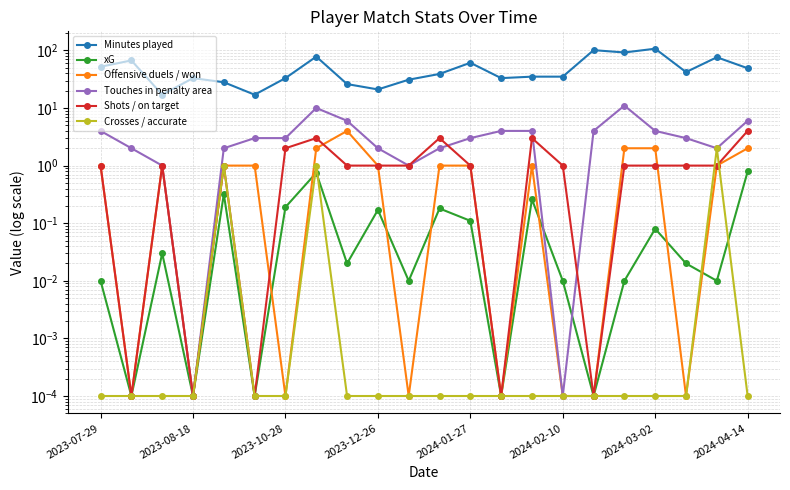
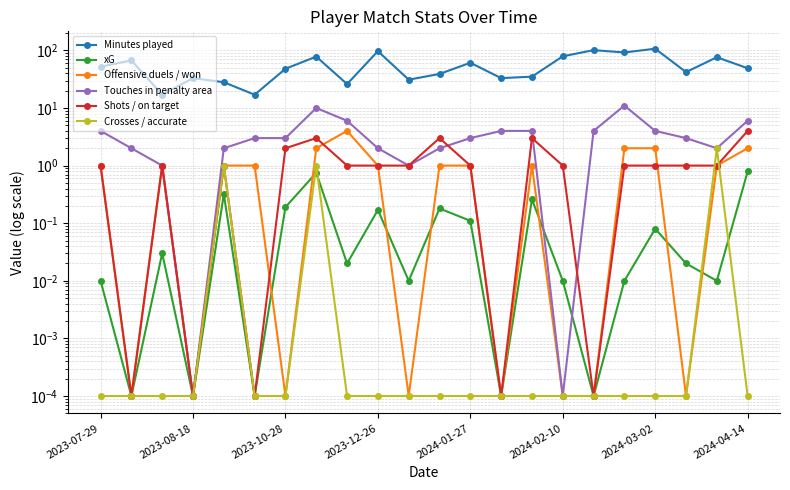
Minutes played, 2023-10-28: 30 -> 50
Minutes played, 2023-12-26: 21 -> 100
Minutes played, 2024-02-10: 40 -> 80
